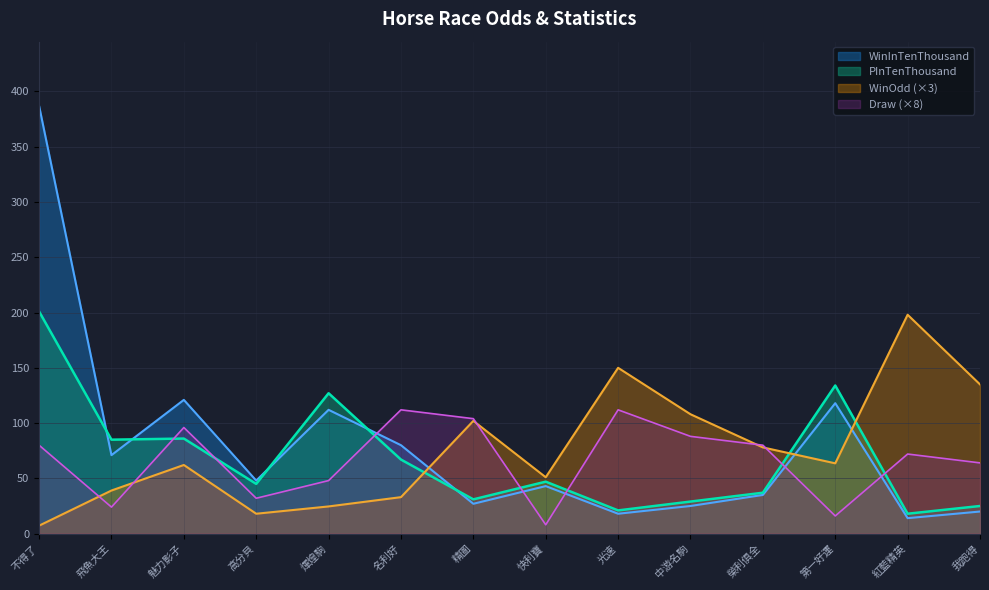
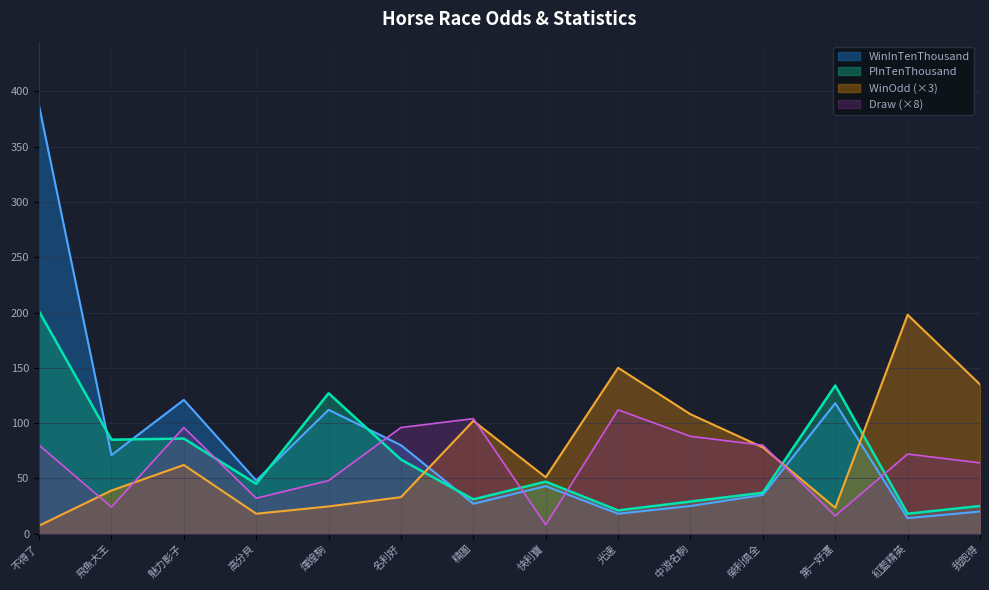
Draw (×8), 名利好: 112 -> 96
WinOdd (×3), 第一好運: 64 -> 23
